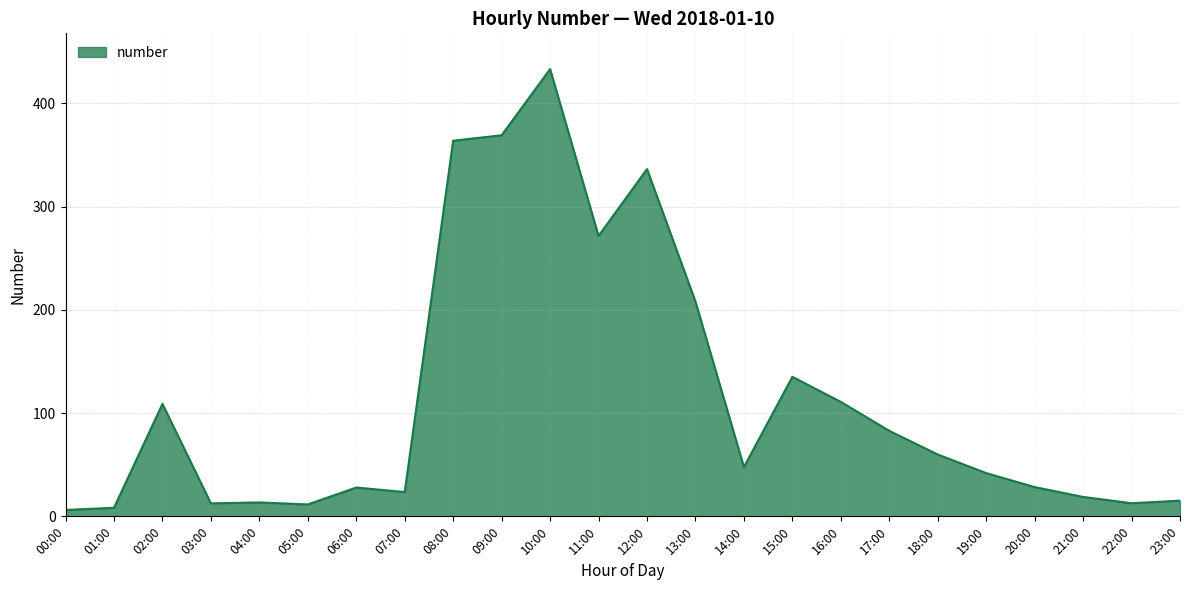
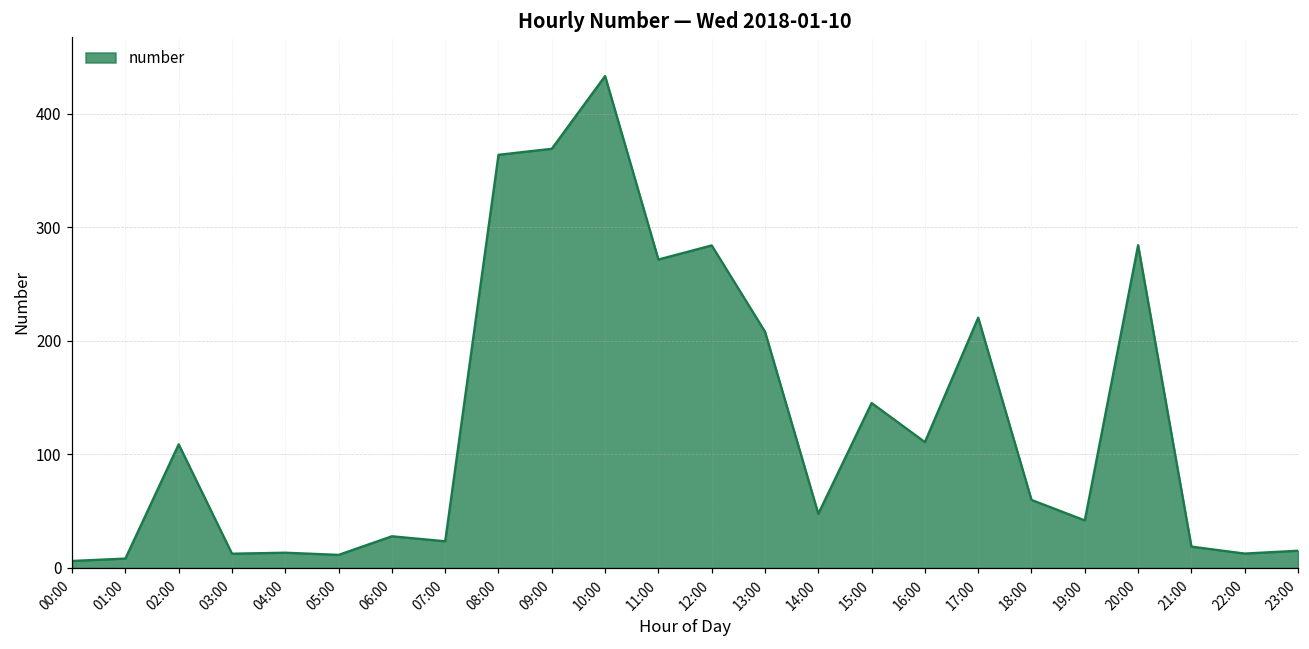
12:00: 336 -> 284
15:00: 135 -> 145
17:00: 83 -> 220
20:00: 28 -> 284
